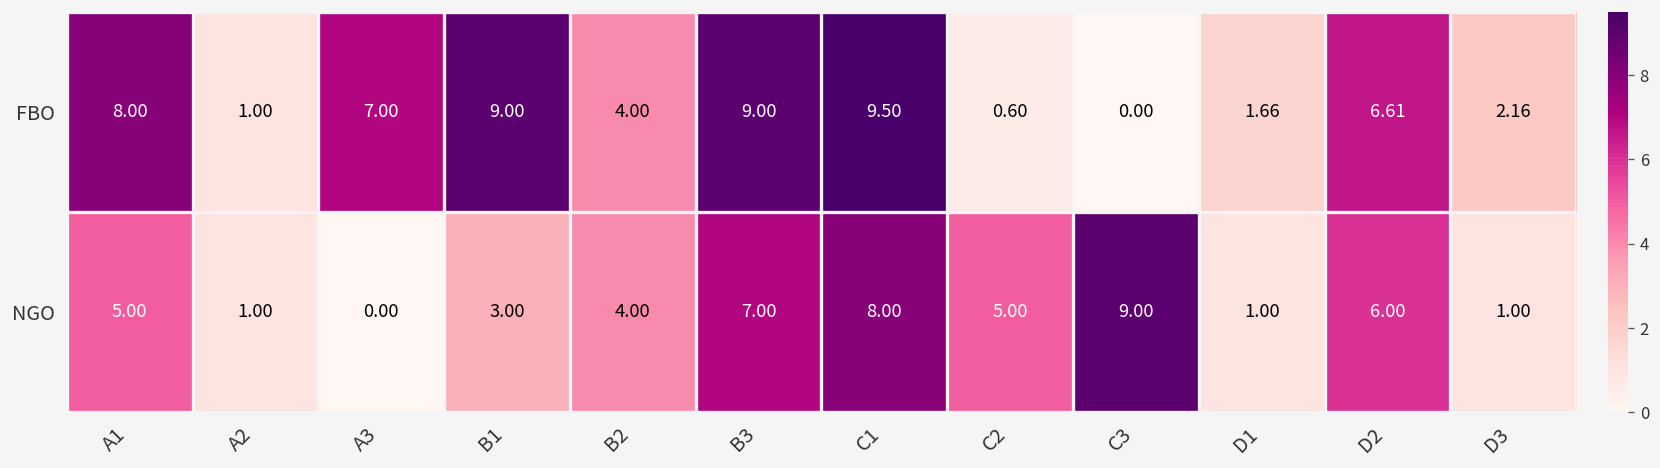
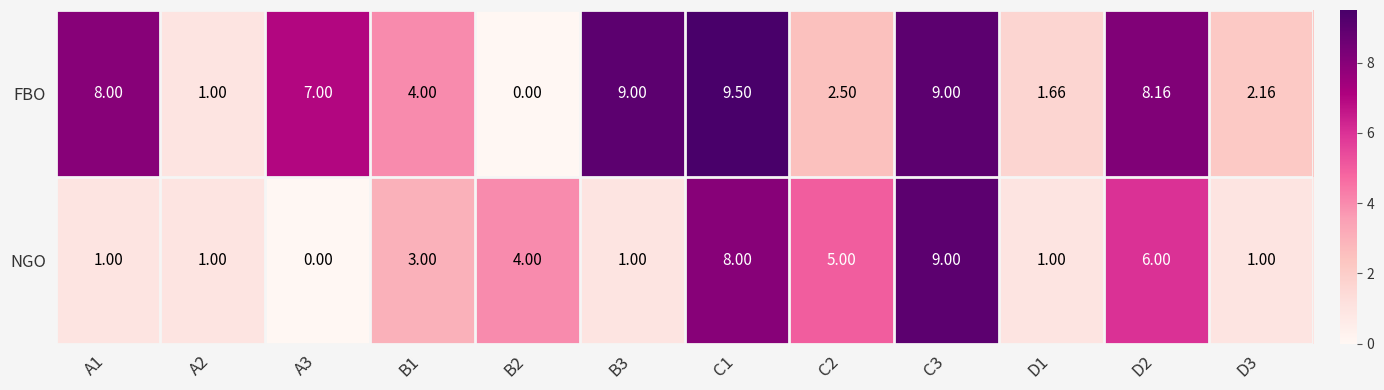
FBO, B1: 9.00 -> 4.00
FBO, B2: 4.00 -> 0.00
FBO, C2: 0.60 -> 2.50
FBO, C3: 0.00 -> 9.00
FBO, D2: 6.61 -> 8.16
NGO, A1: 5.00 -> 1.00
NGO, B3: 7.00 -> 1.00
